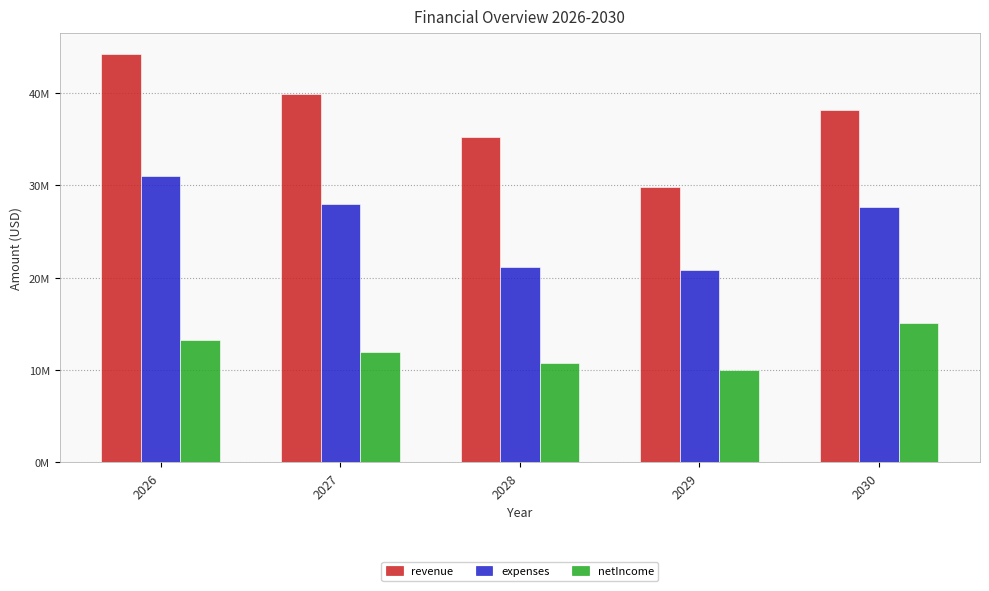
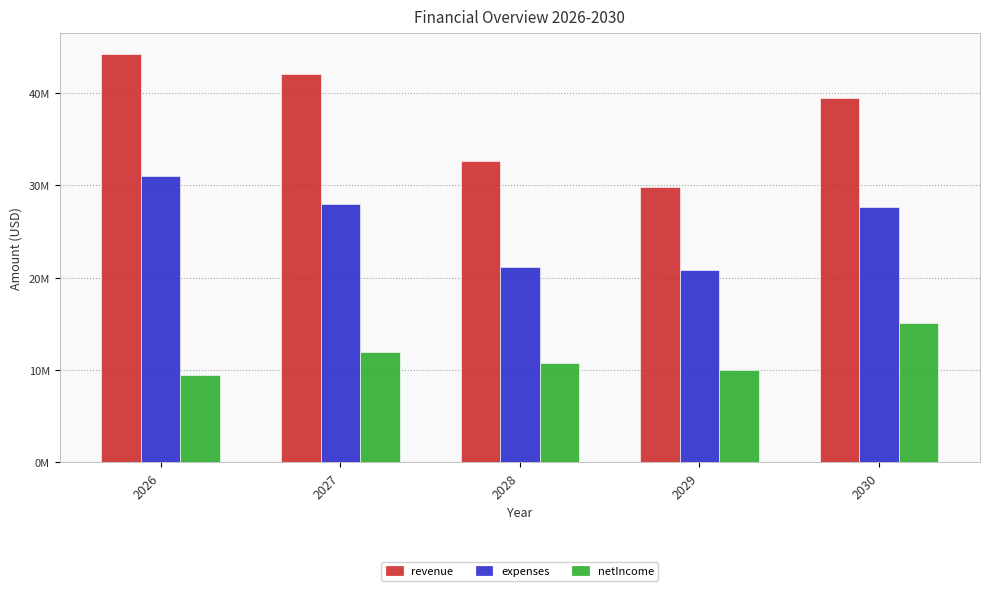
netIncome, 2026: 13000000 -> 9000000
revenue, 2027: 40000000 -> 42000000
revenue, 2028: 35000000 -> 33000000
revenue, 2030: 38000000 -> 39000000
